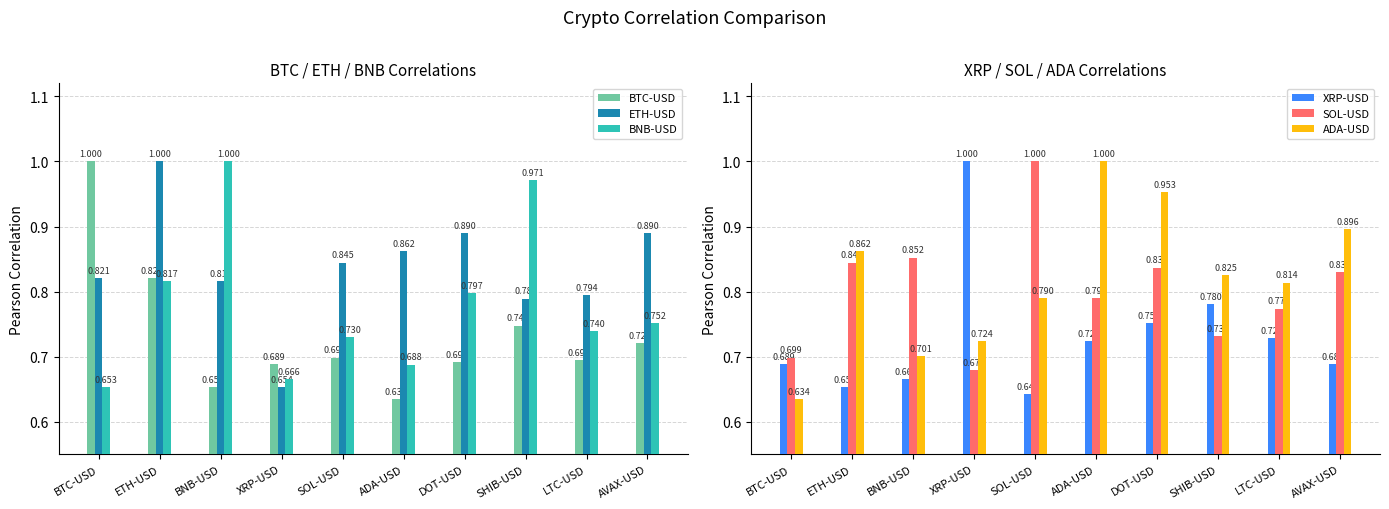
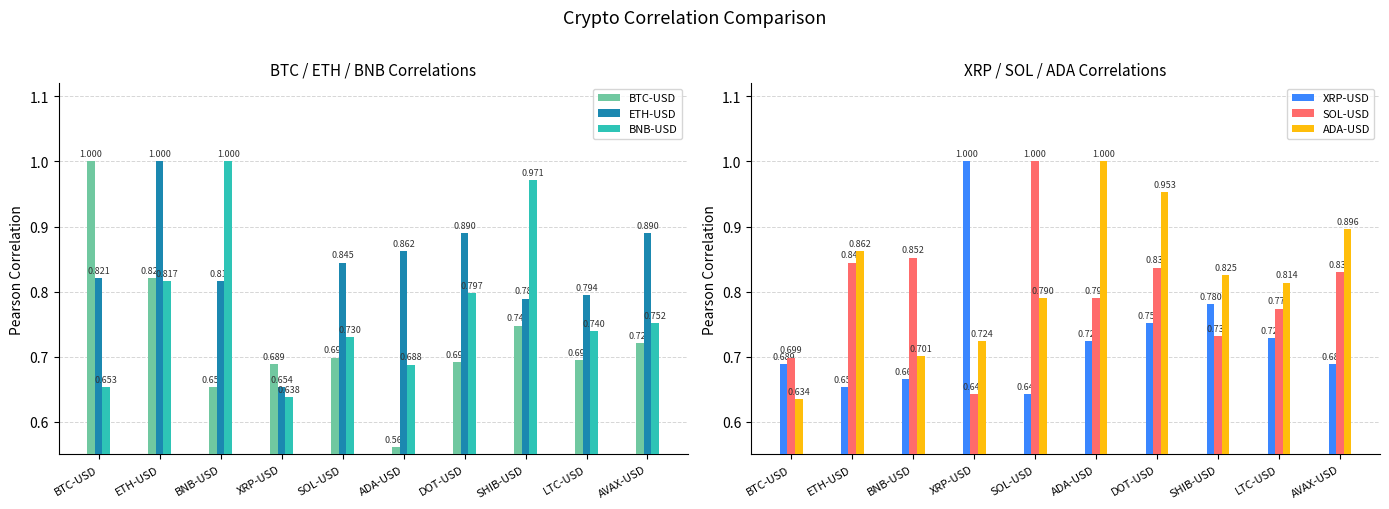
BTC / ETH / BNB Correlations, BNB-USD, XRP-USD: 0.666 -> 0.638
BTC / ETH / BNB Correlations, BTC-USD, ADA-USD: 0.634 -> 0.561
XRP / SOL / ADA Correlations, SOL-USD, XRP-USD: 0.679 -> 0.643
